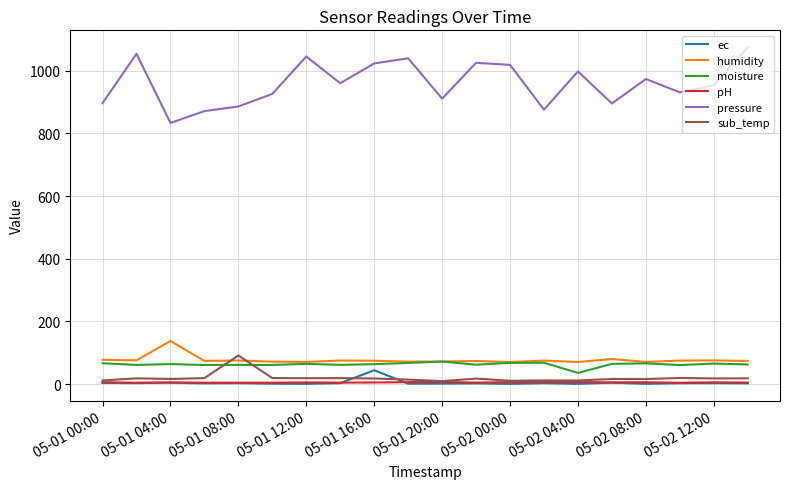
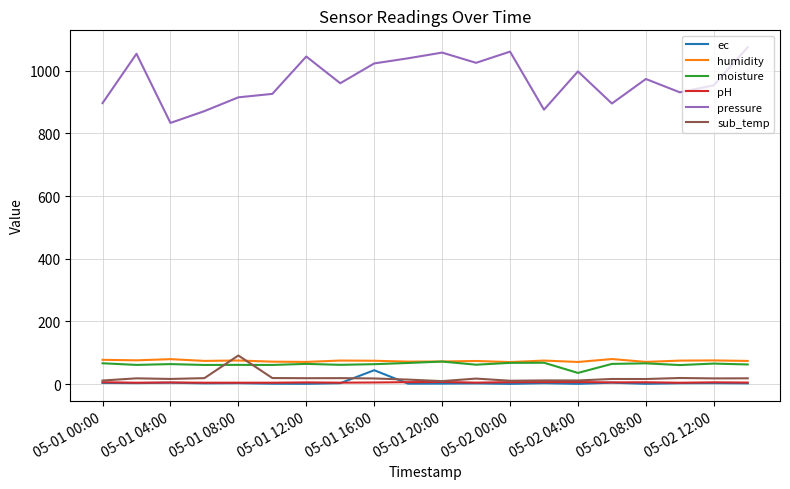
humidity, 05-01 04:00: 140 -> 80
pressure, 05-01 08:00: 890 -> 920
pressure, 05-01 20:00: 910 -> 1060
pressure, 05-02 00:00: 1020 -> 1060
